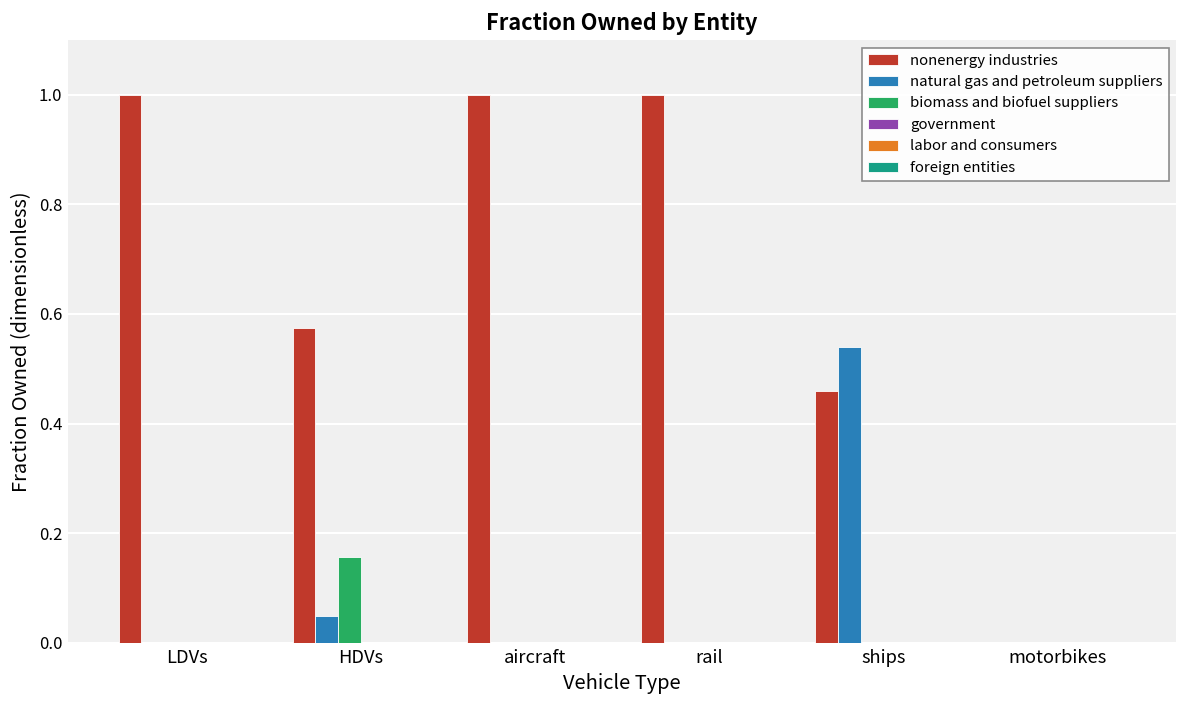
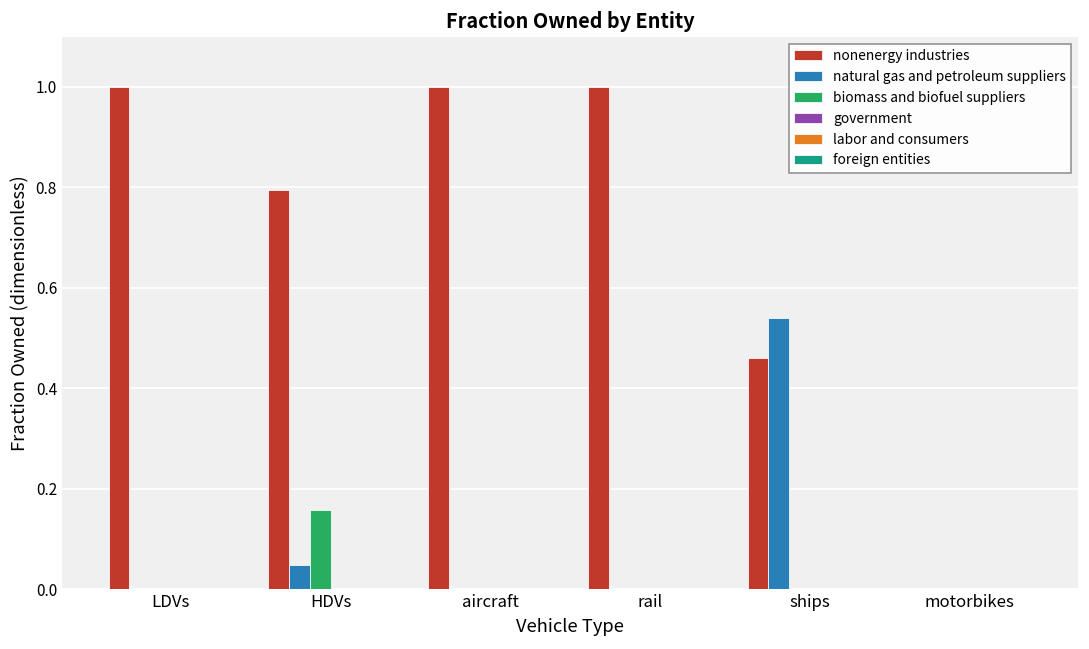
nonenergy industries, HDVs: 0.57 -> 0.79
